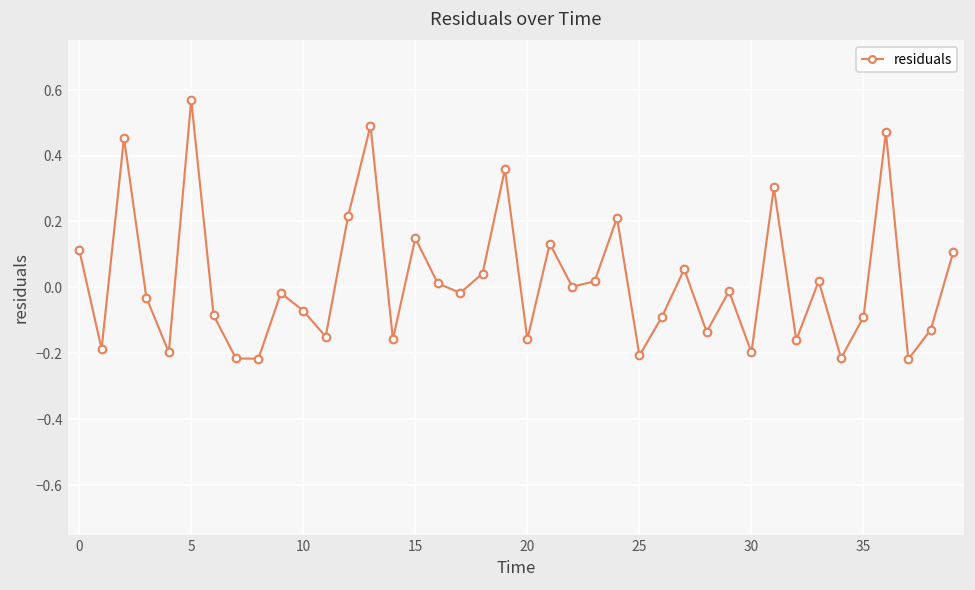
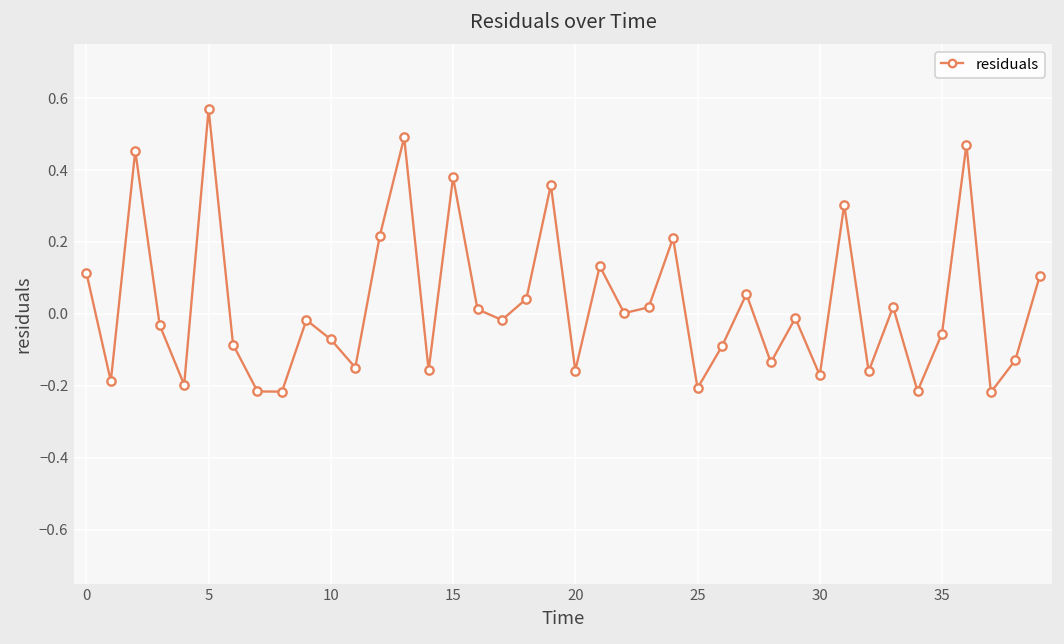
15: 0.15 -> 0.38
30: -0.20 -> -0.17
35: -0.09 -> -0.05
